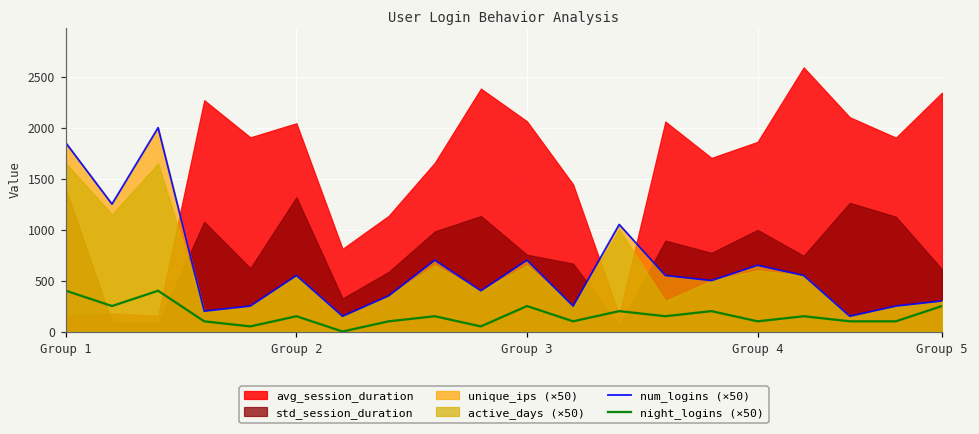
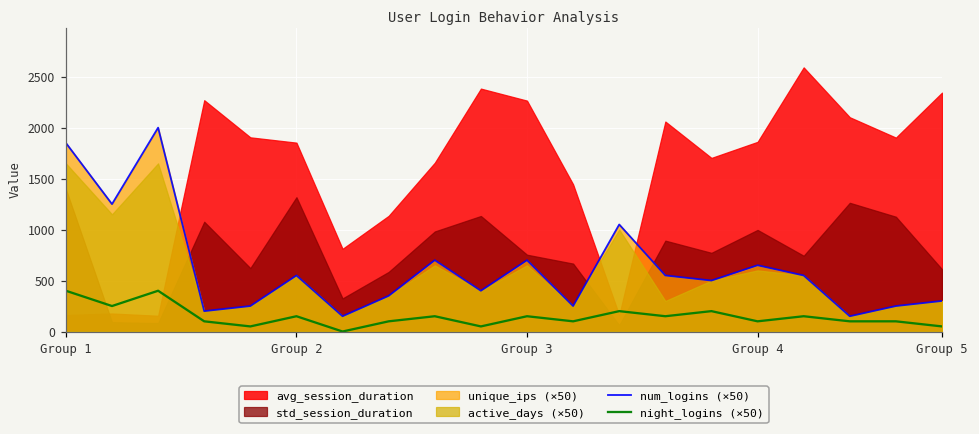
avg_session_duration, Group 2: 2000 -> 1900
avg_session_duration, Group 3: 2100 -> 2300
night_logins (×50), Group 3: 300 -> 200
night_logins (×50), Group 5: 300 -> 100
